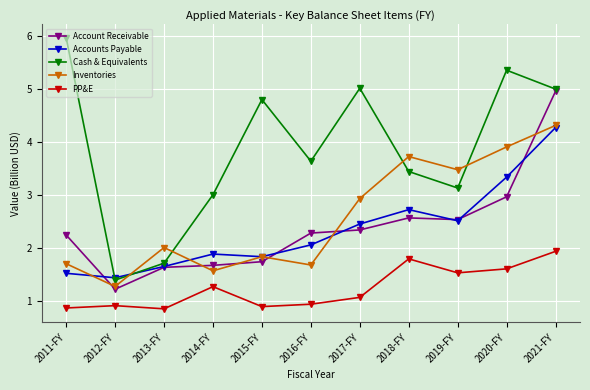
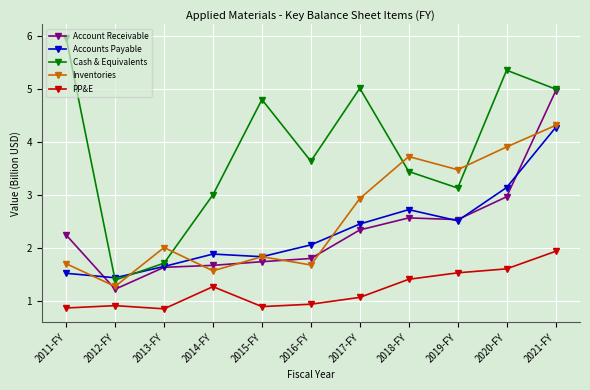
Account Receivable, 2016-FY: 2.3 -> 1.8
PP&E, 2018-FY: 1.8 -> 1.4
Accounts Payable, 2020-FY: 3.3 -> 3.1
